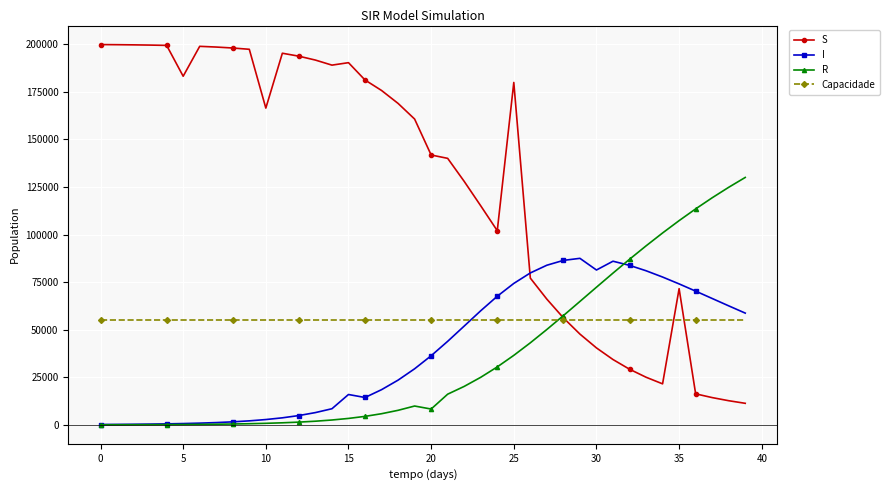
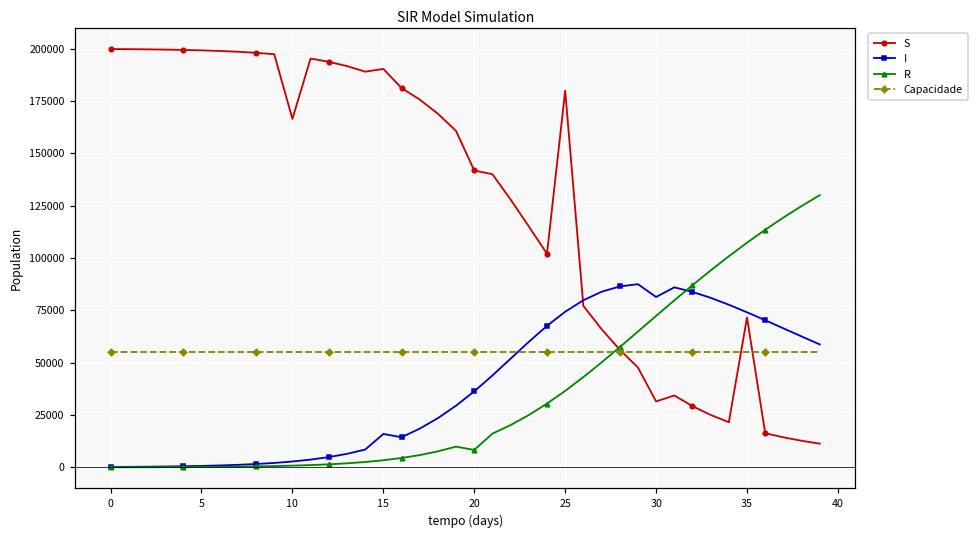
S, 5: 183000 -> 199000
S, 30: 40000 -> 31000
